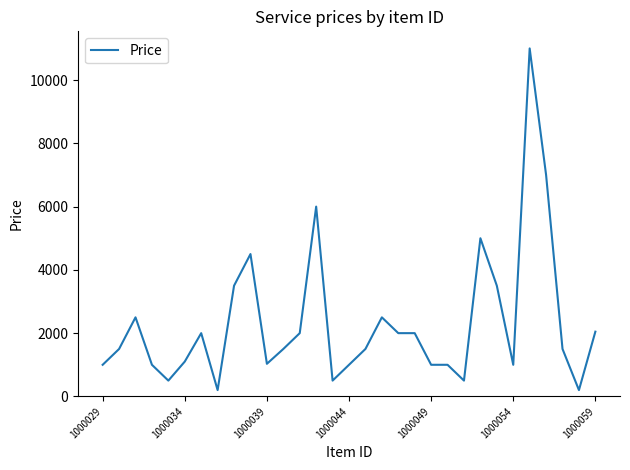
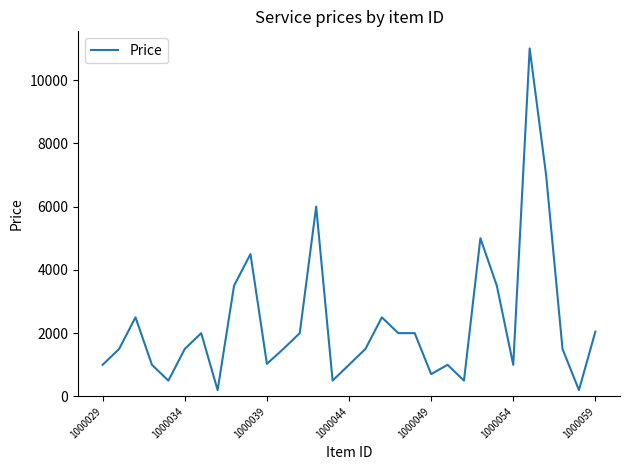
1000034: 1100 -> 1500
1000049: 1000 -> 700
